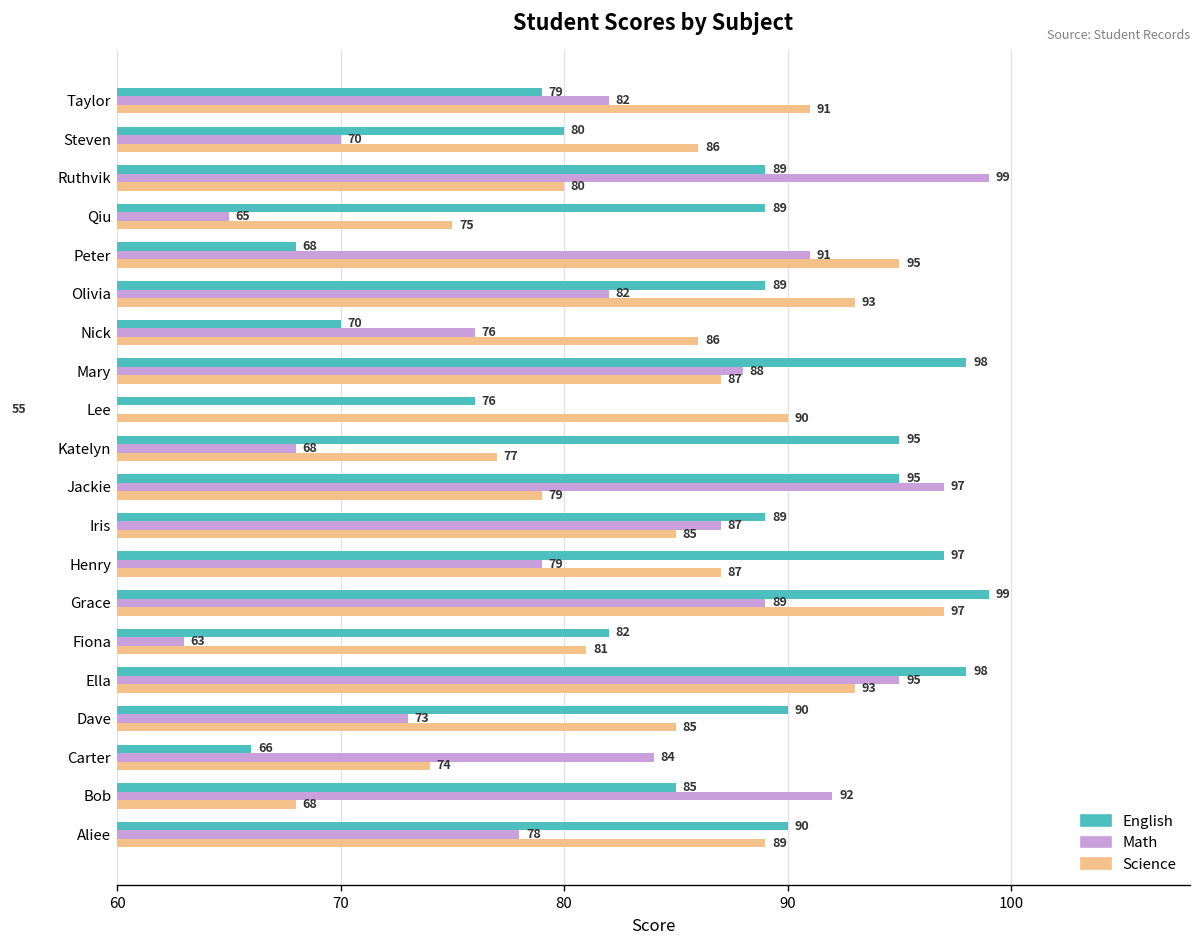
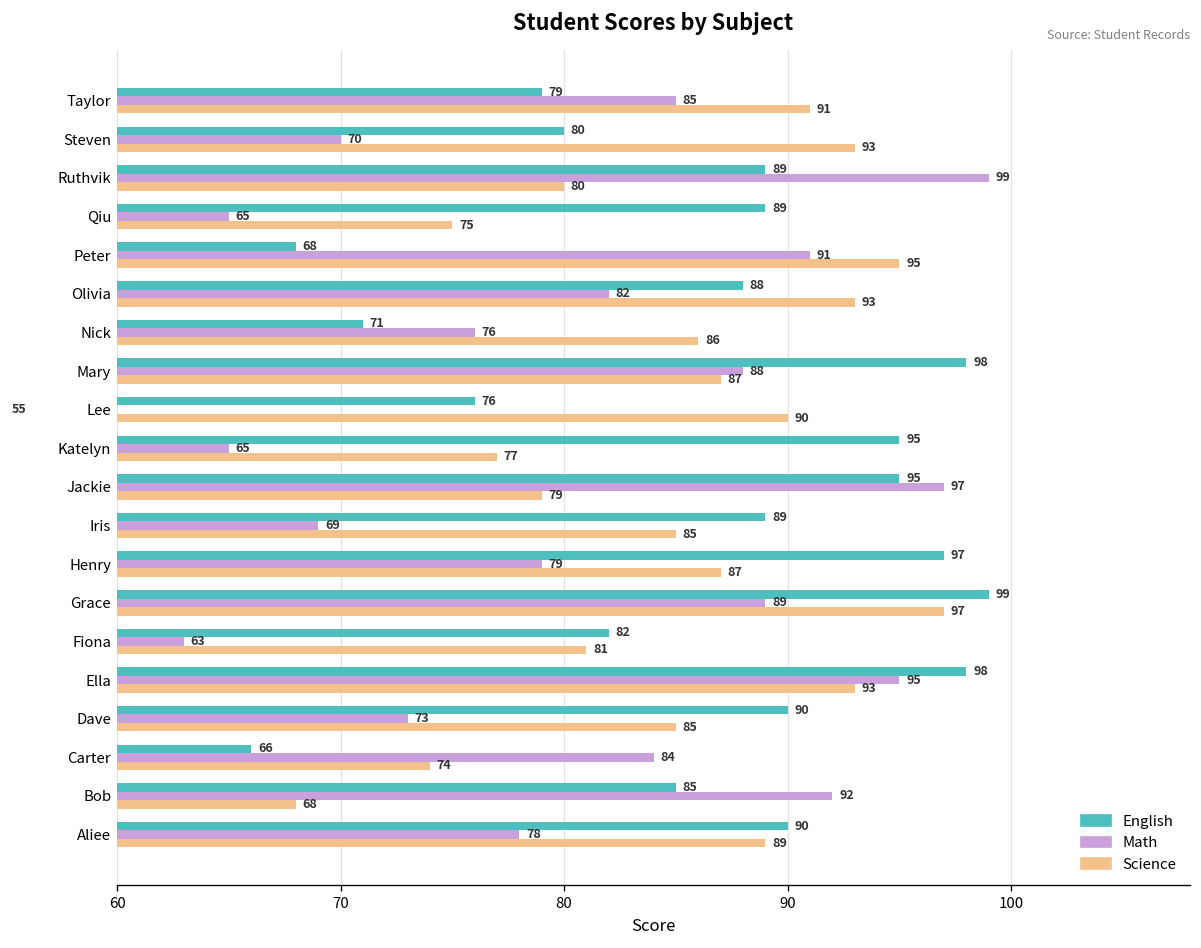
Math, Taylor: 82 -> 85
Science, Steven: 86 -> 93
English, Olivia: 89 -> 88
English, Nick: 70 -> 71
Math, Katelyn: 68 -> 65
Math, Iris: 87 -> 69
